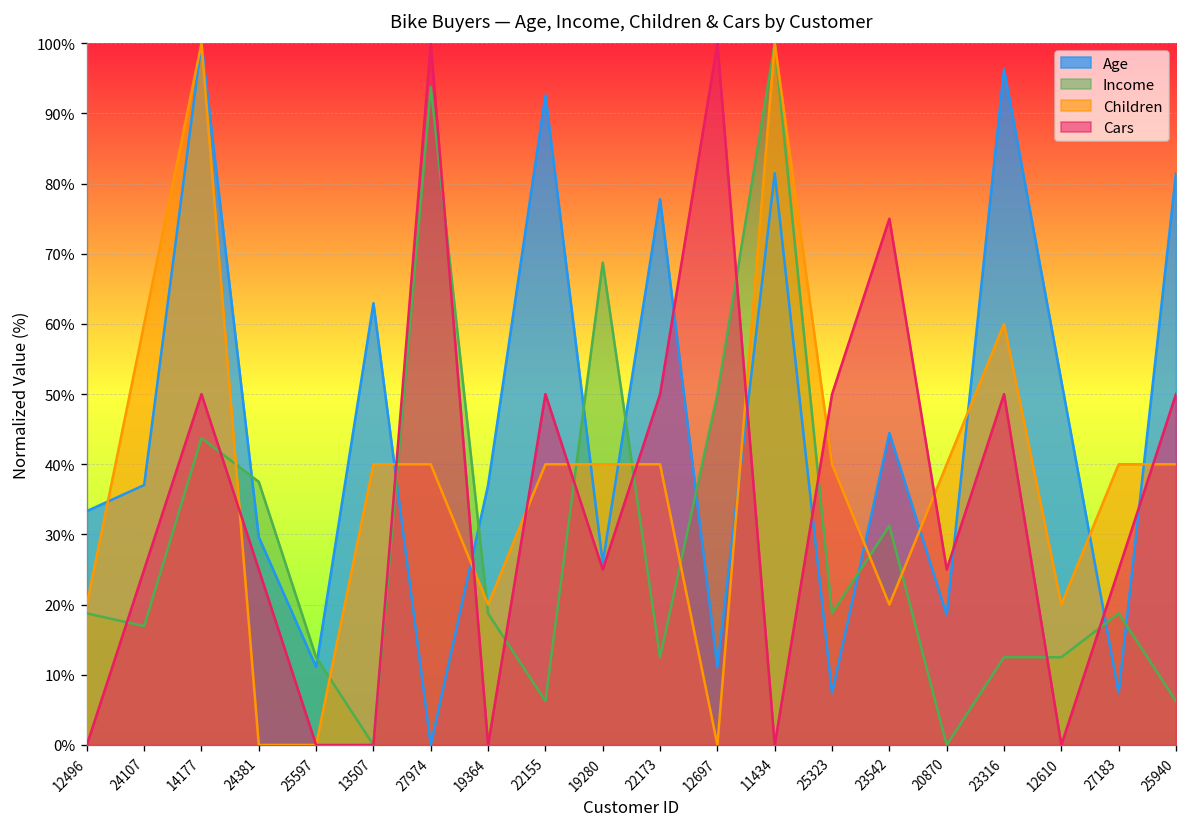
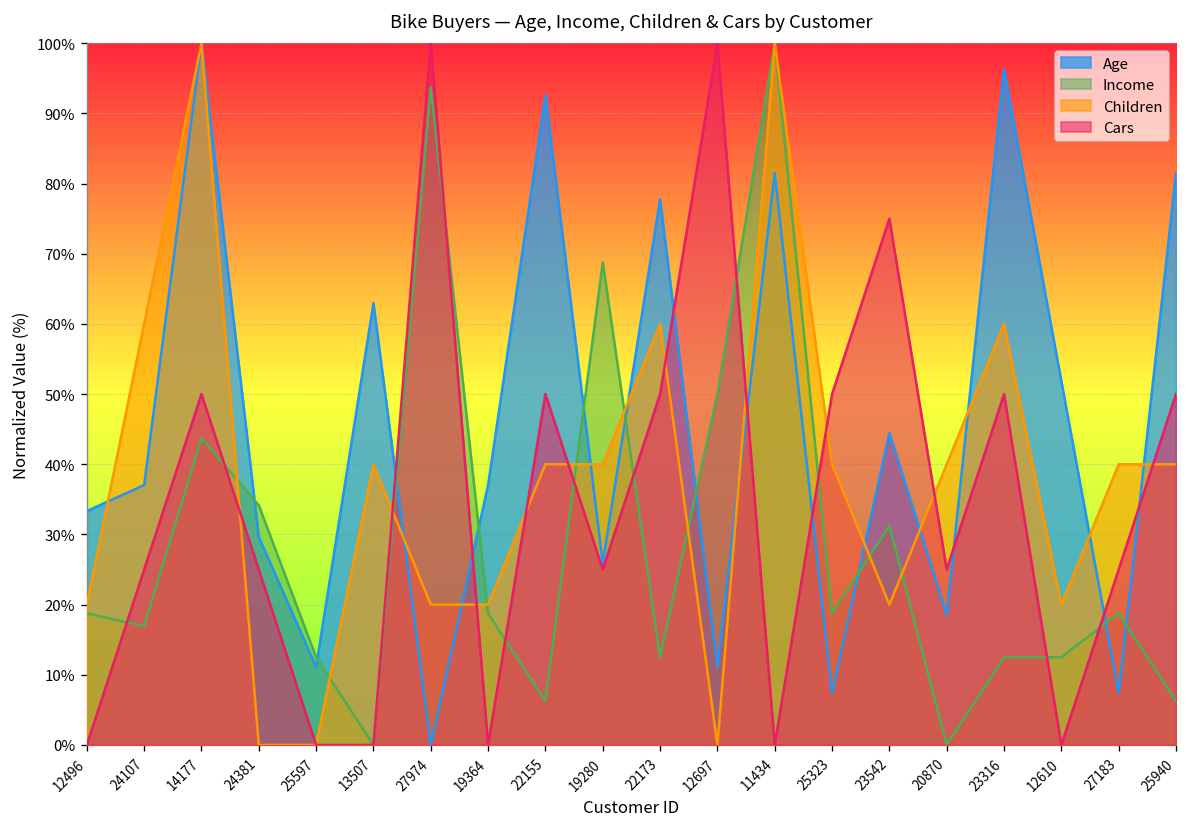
Income, 24381: 38% -> 34%
Children, 27974: 40% -> 20%
Children, 22173: 40% -> 60%
